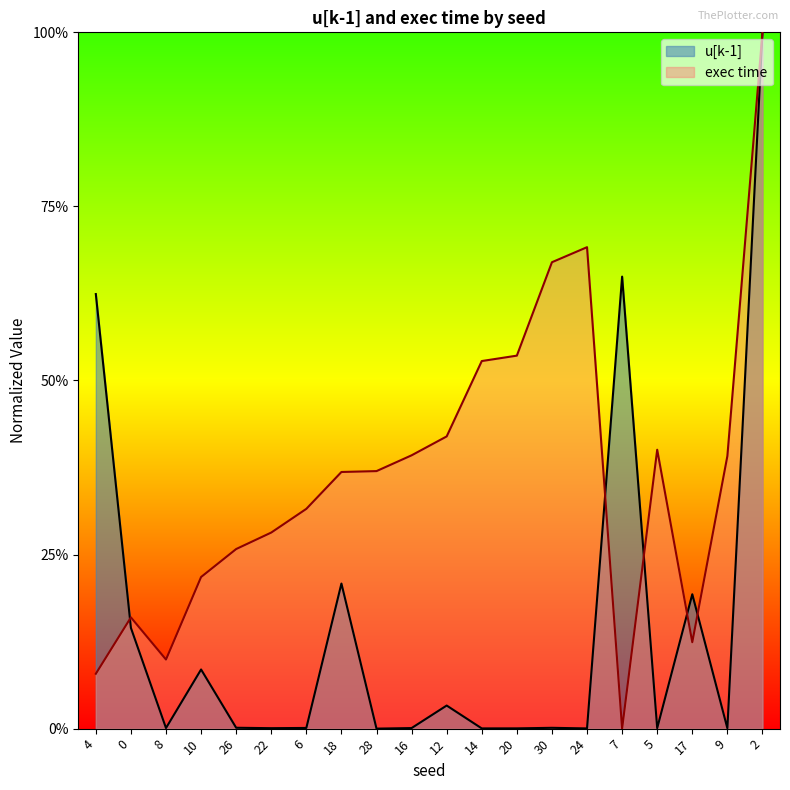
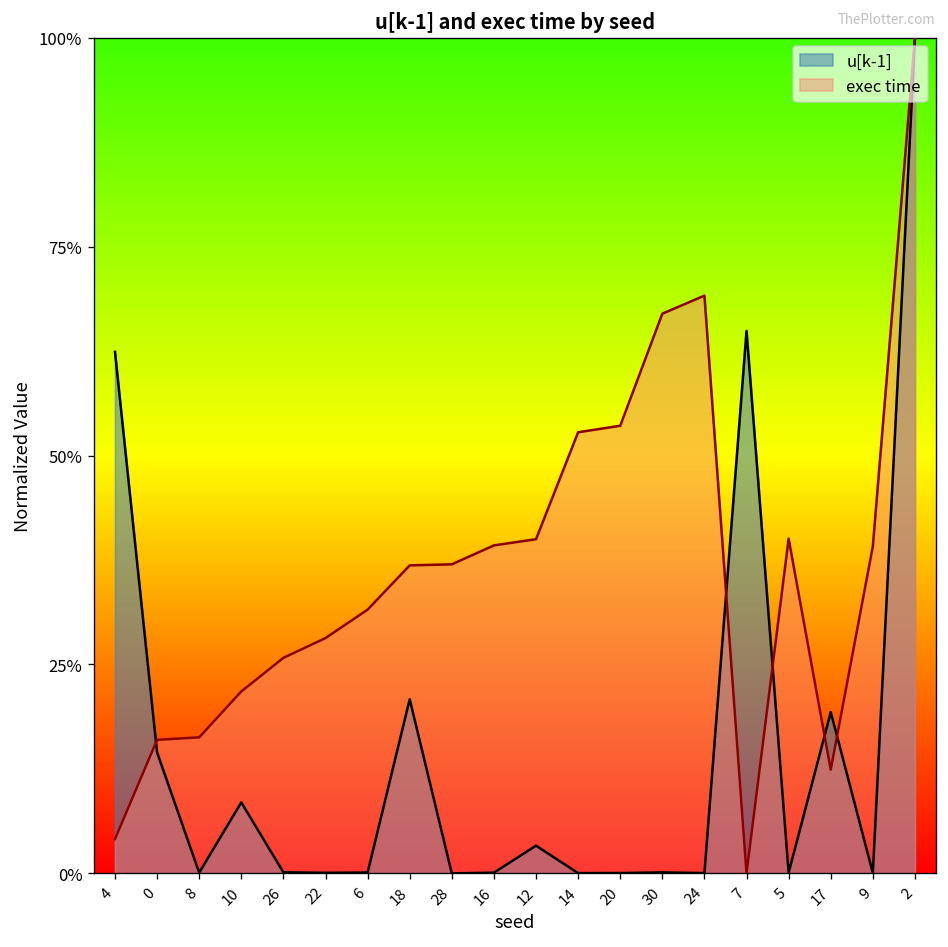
exec time, 4: 8% -> 4%
exec time, 8: 10% -> 16%
exec time, 12: 42% -> 40%
